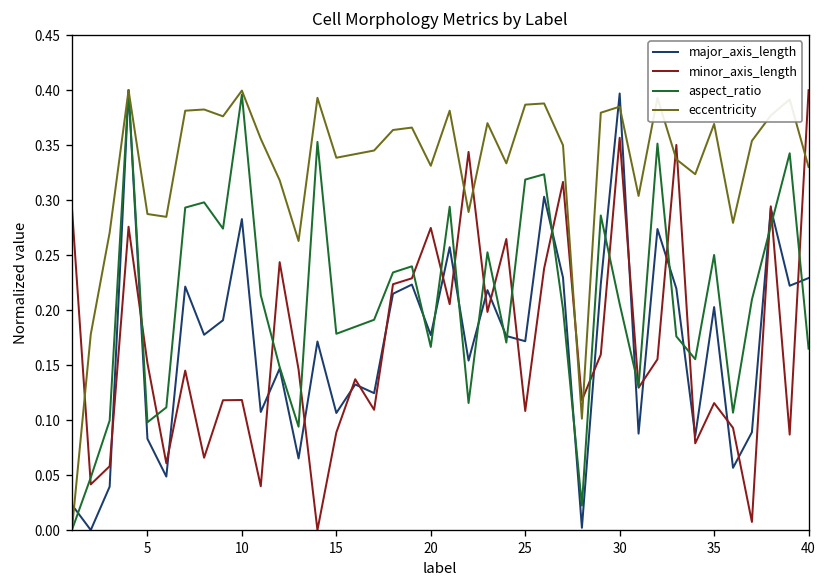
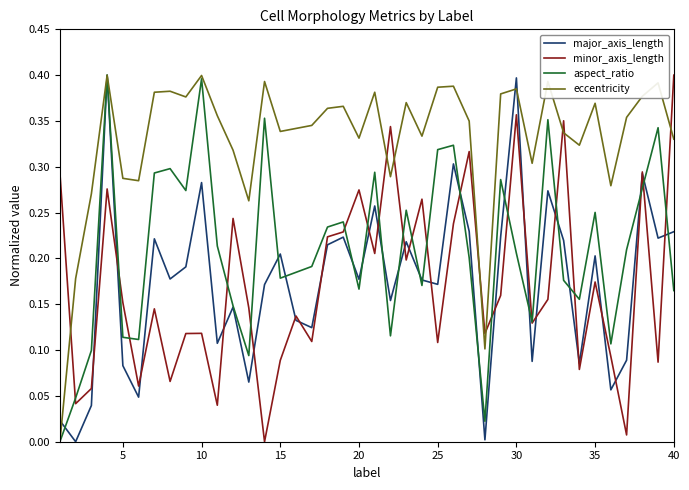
aspect_ratio, 5: 0.10 -> 0.11
major_axis_length, 15: 0.11 -> 0.20
minor_axis_length, 35: 0.12 -> 0.17
